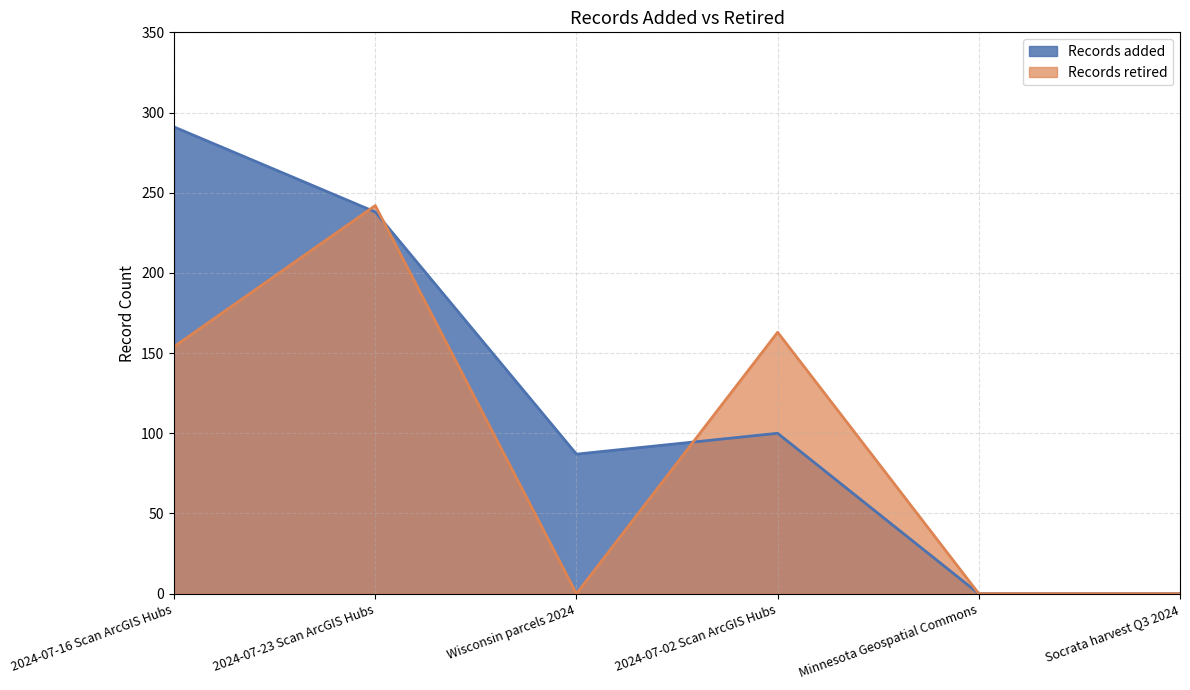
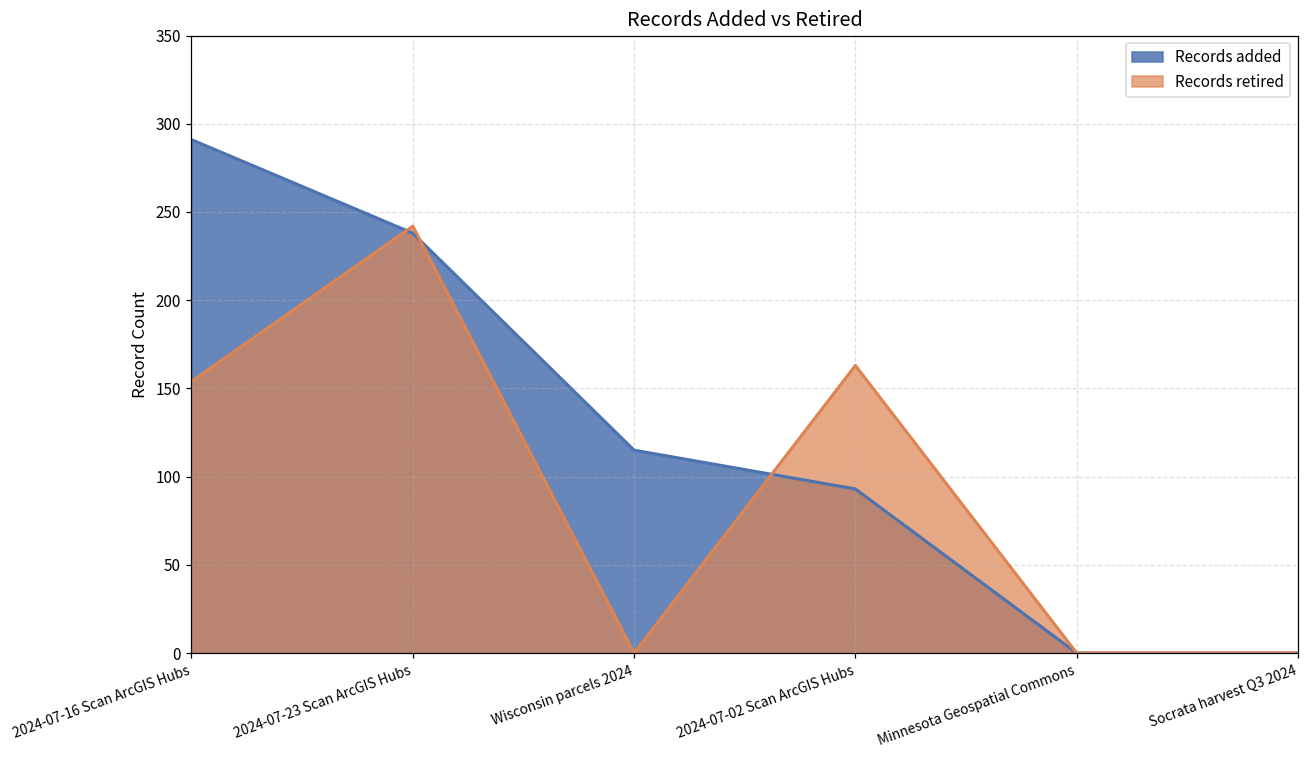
Records added, Wisconsin parcels 2024: 87 -> 115
Records added, 2024-07-02 Scan ArcGIS Hubs: 100 -> 93
